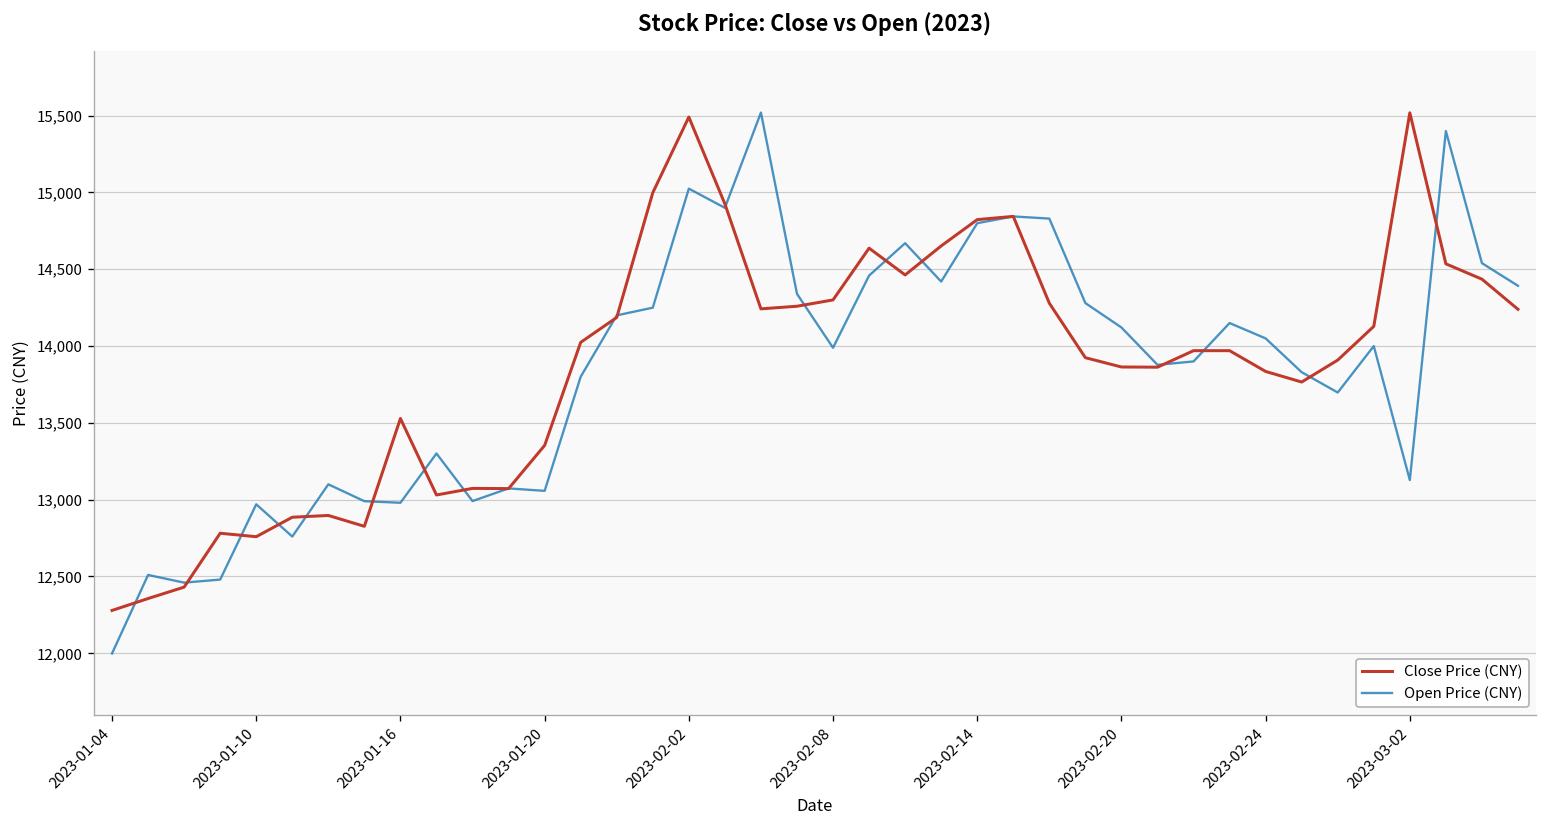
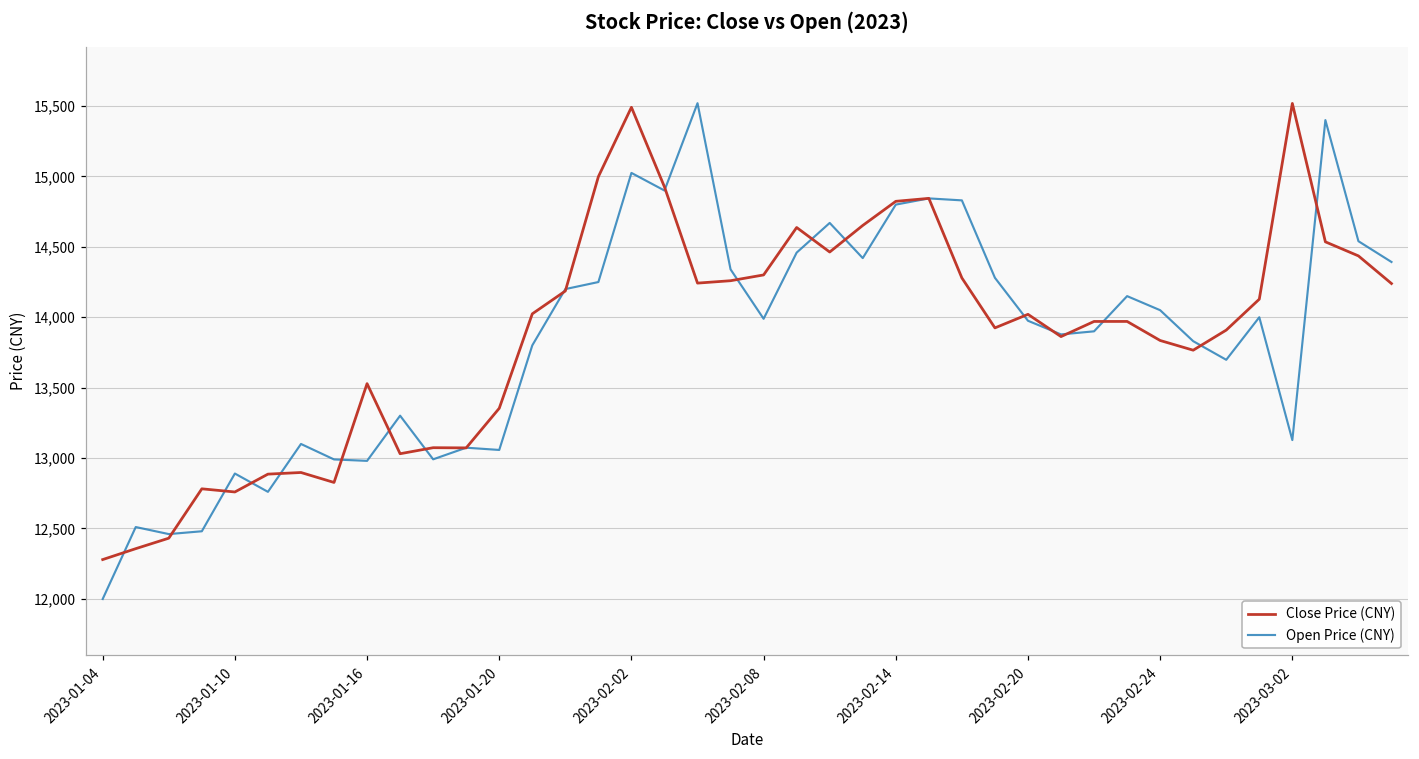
Open Price (CNY), 2023-01-10: 12,970 -> 12,890
Close Price (CNY), 2023-02-20: 13,860 -> 14,020
Open Price (CNY), 2023-02-20: 14,120 -> 13,980
